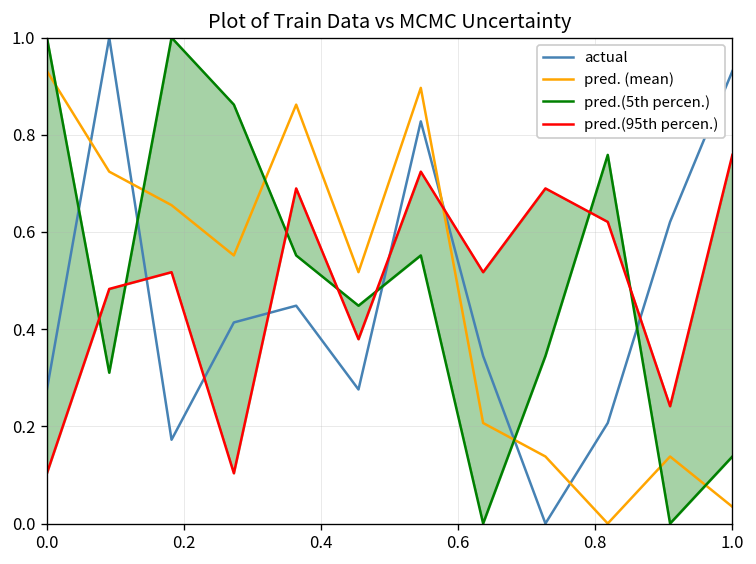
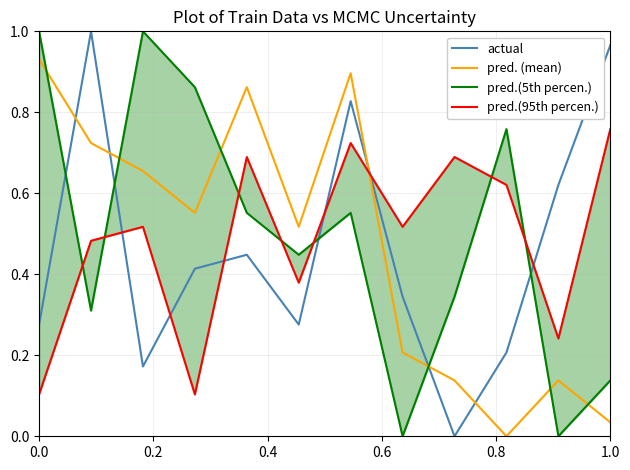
actual, 1.0: 0.93 -> 0.97
